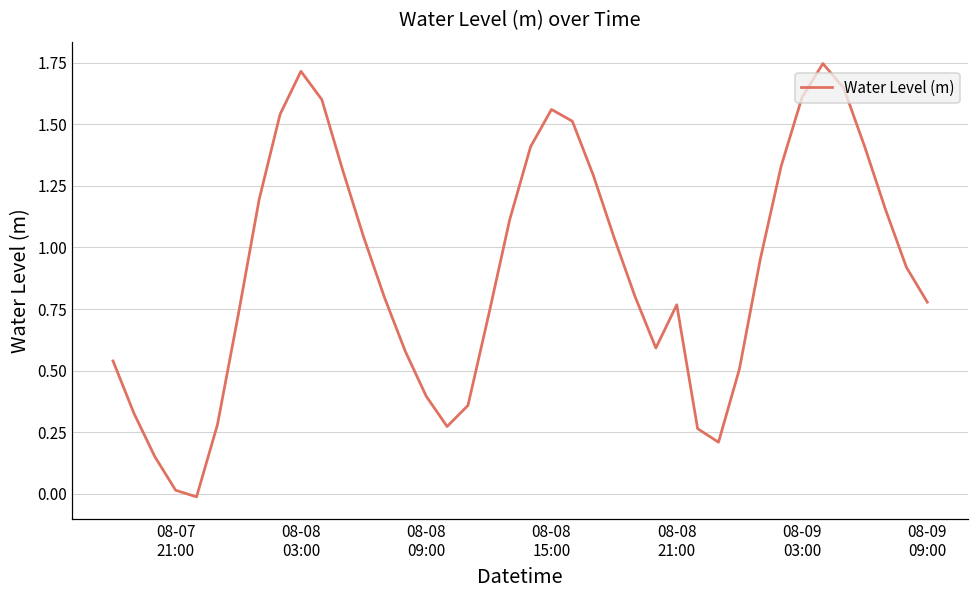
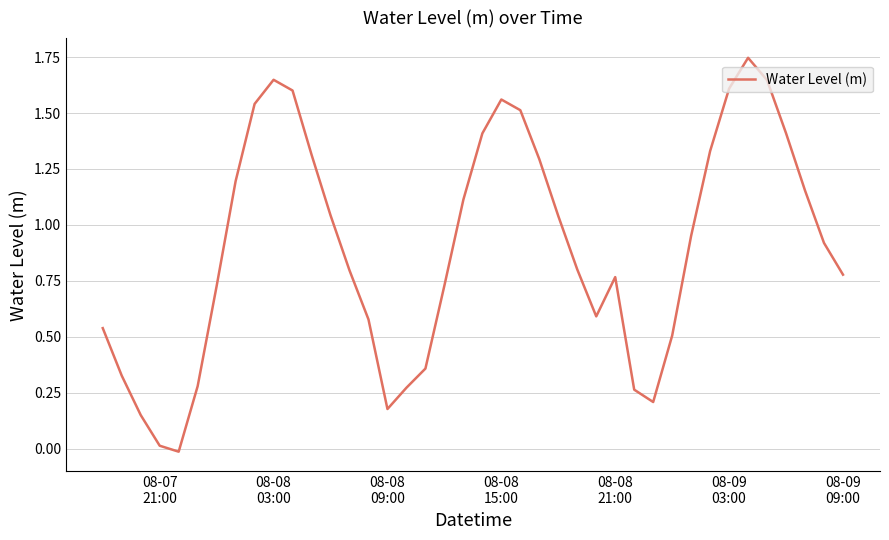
08-08 03:00: 1.72 -> 1.65
08-08 09:00: 0.40 -> 0.18
